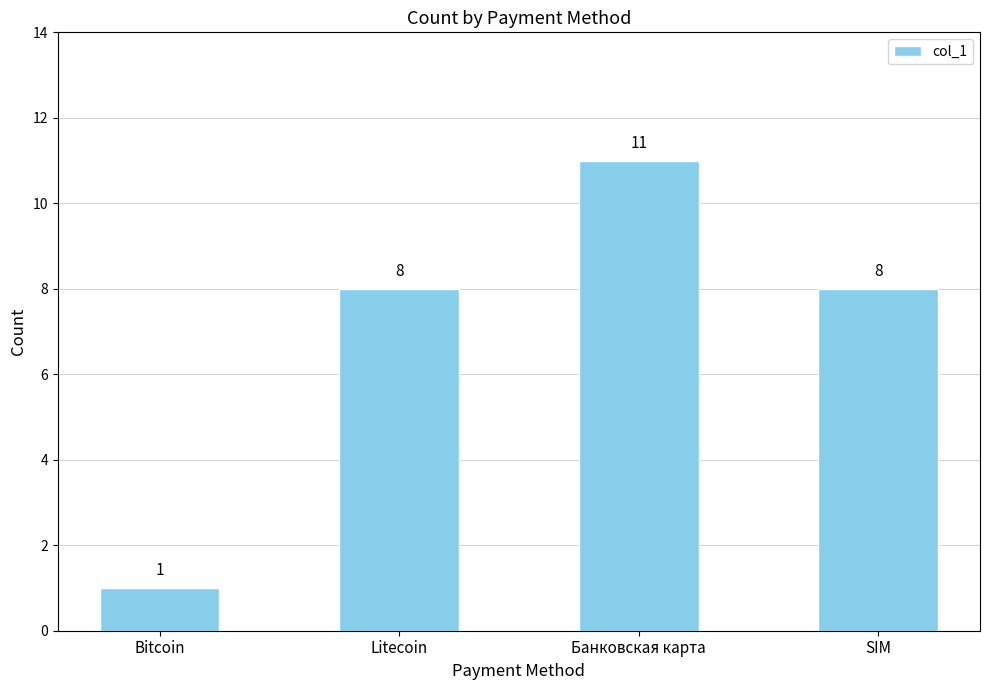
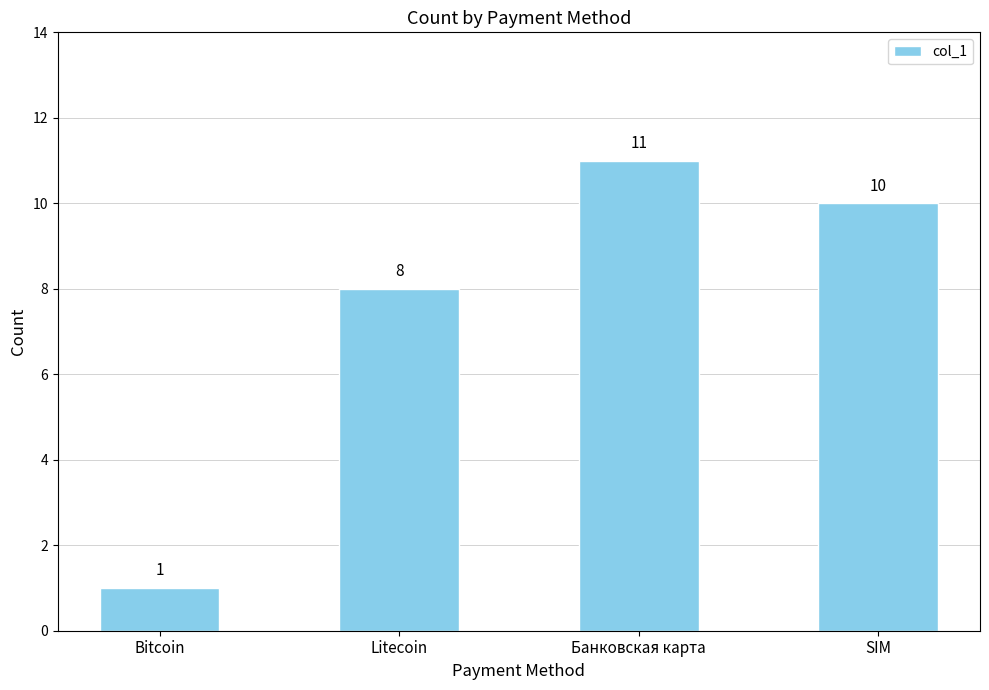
SIM: 8 -> 10
